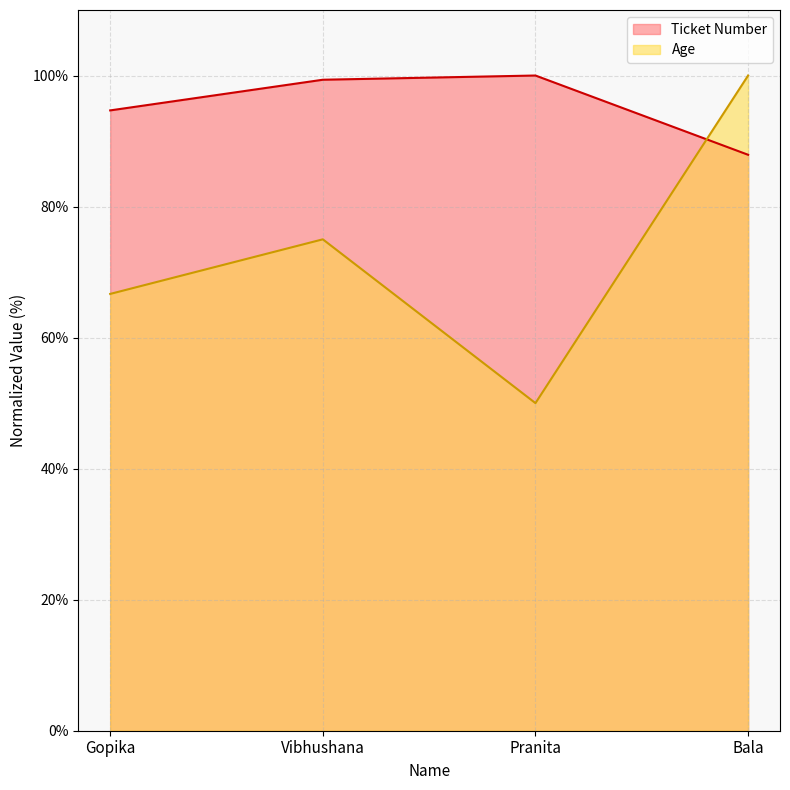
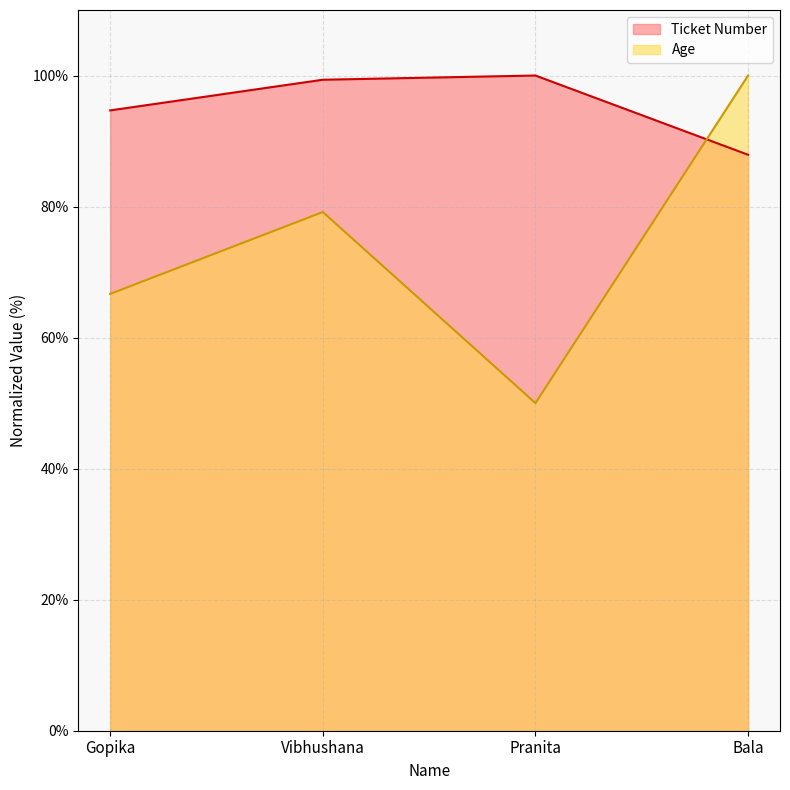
Age, Vibhushana: 75% -> 79%
